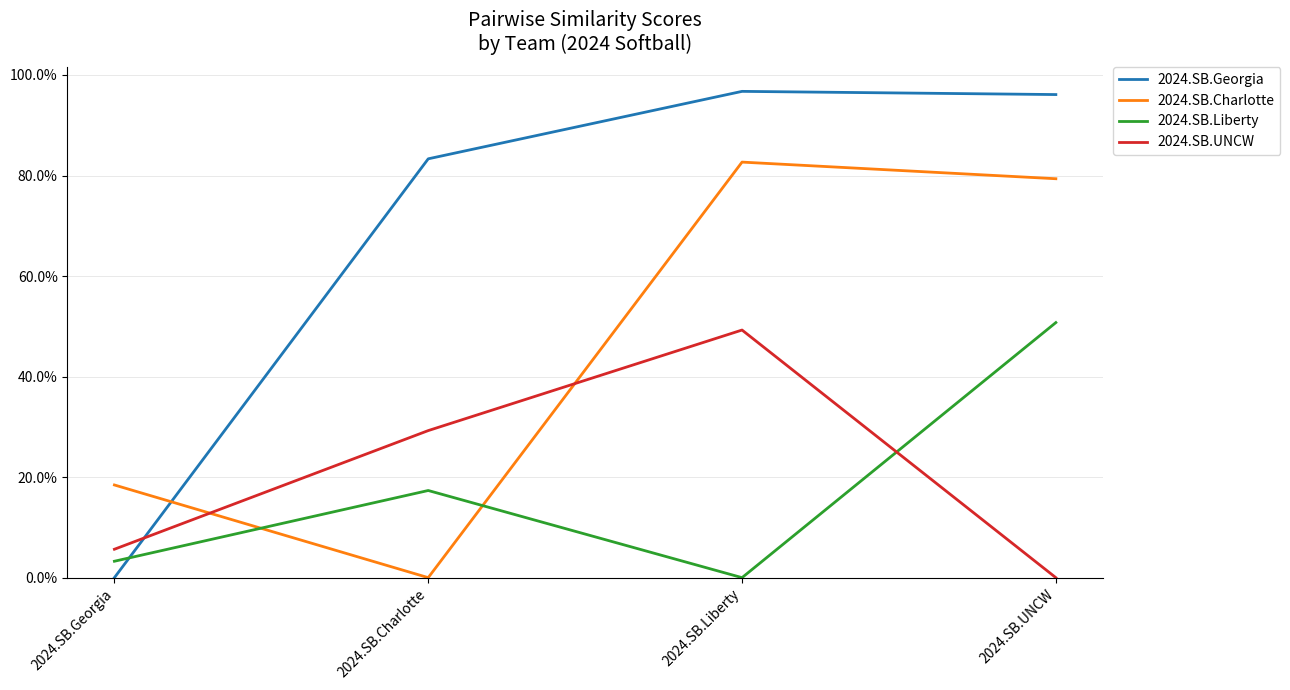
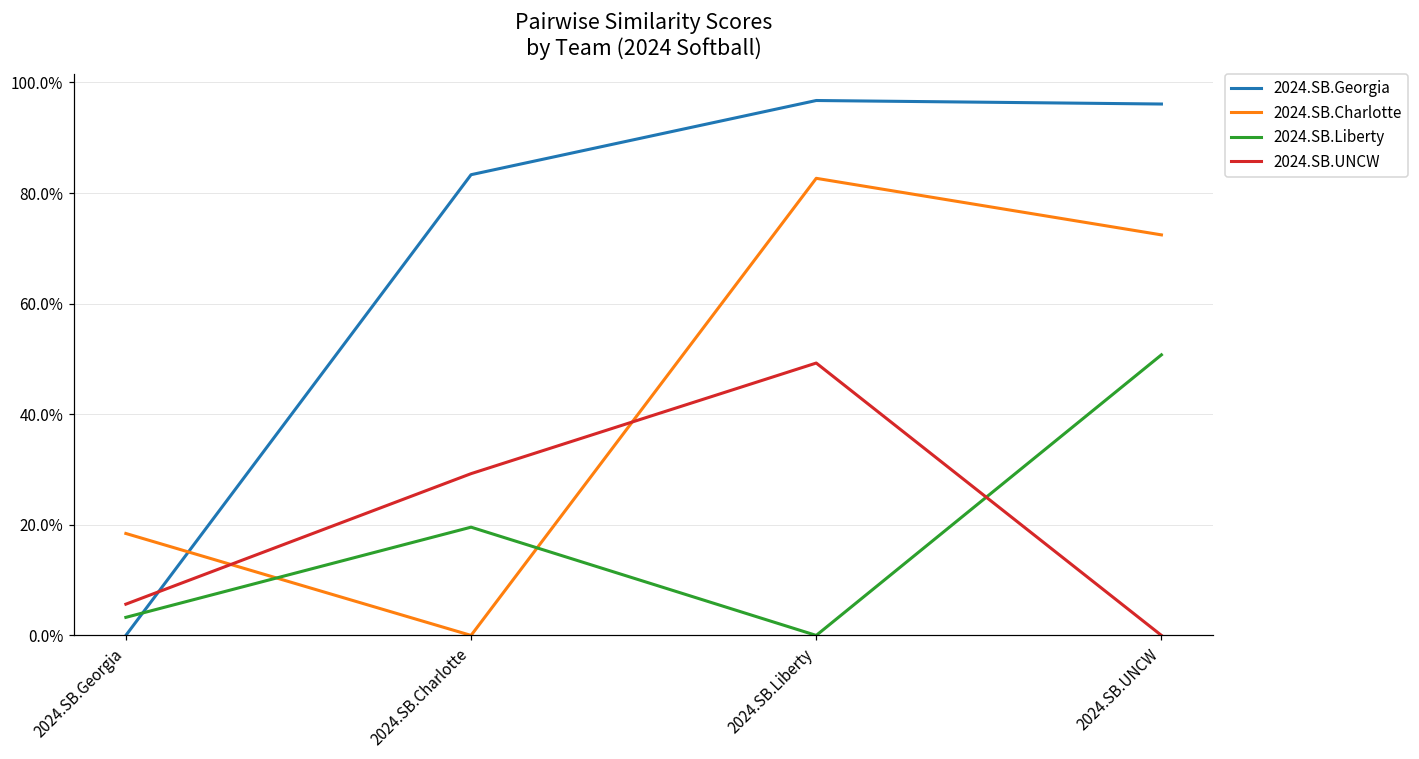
2024.SB.Liberty, 2024.SB.Charlotte: 17% -> 20%
2024.SB.Charlotte, 2024.SB.UNCW: 79% -> 72%
